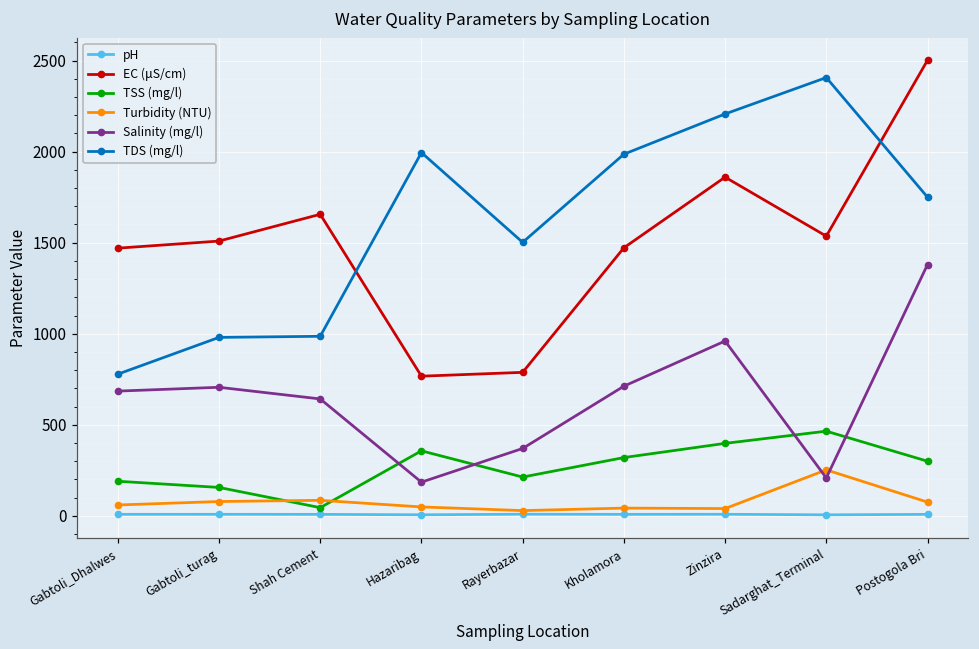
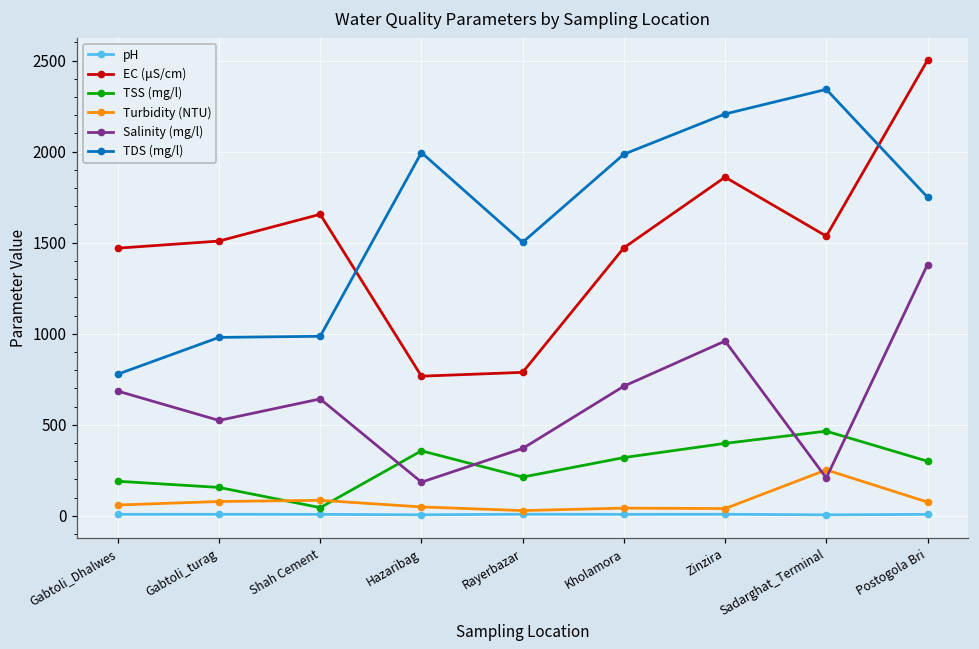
Salinity (mg/l), Gabtoli_turag: 710 -> 520
TDS (mg/l), Sadarghat_Terminal: 2410 -> 2340
